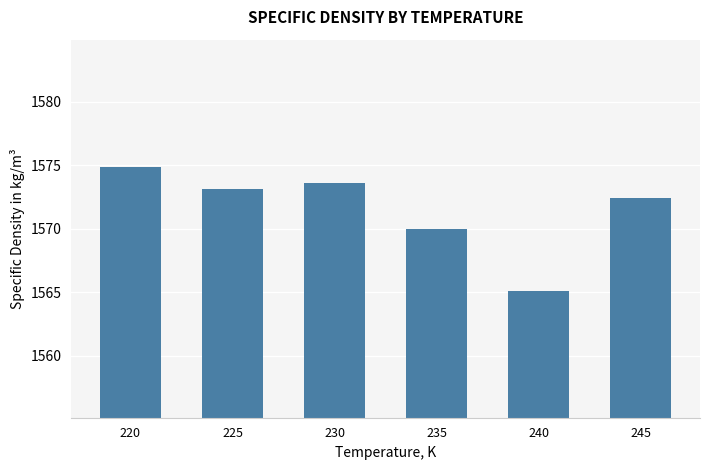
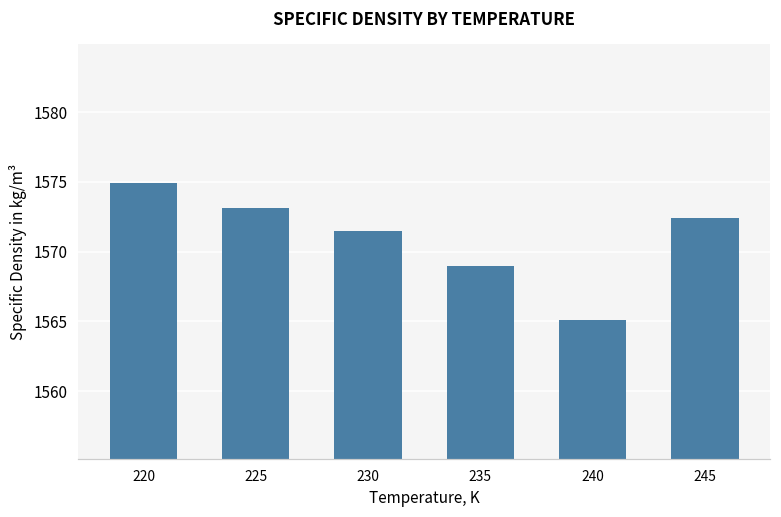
230: 1573.6 -> 1571.5
235: 1570 -> 1569
